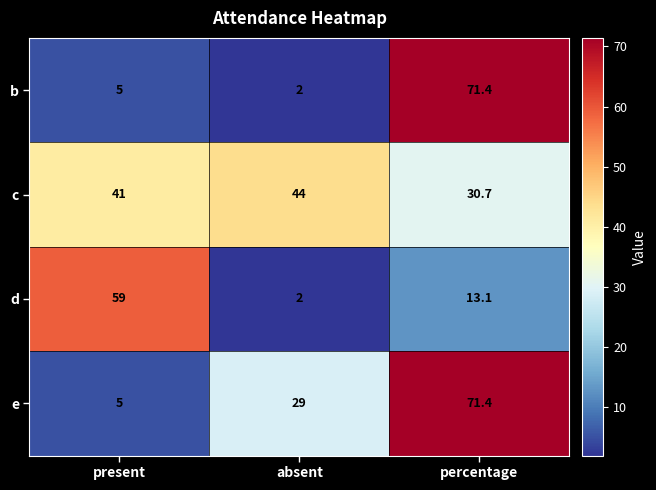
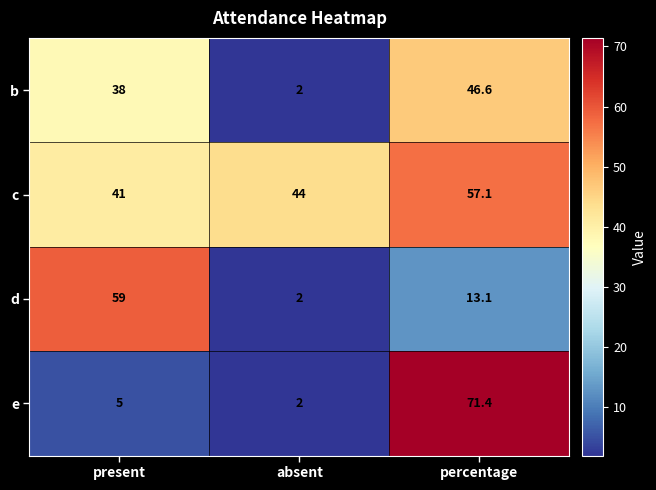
b, present: 5 -> 38
b, percentage: 71.4 -> 46.6
c, percentage: 30.7 -> 57.1
e, absent: 29 -> 2
